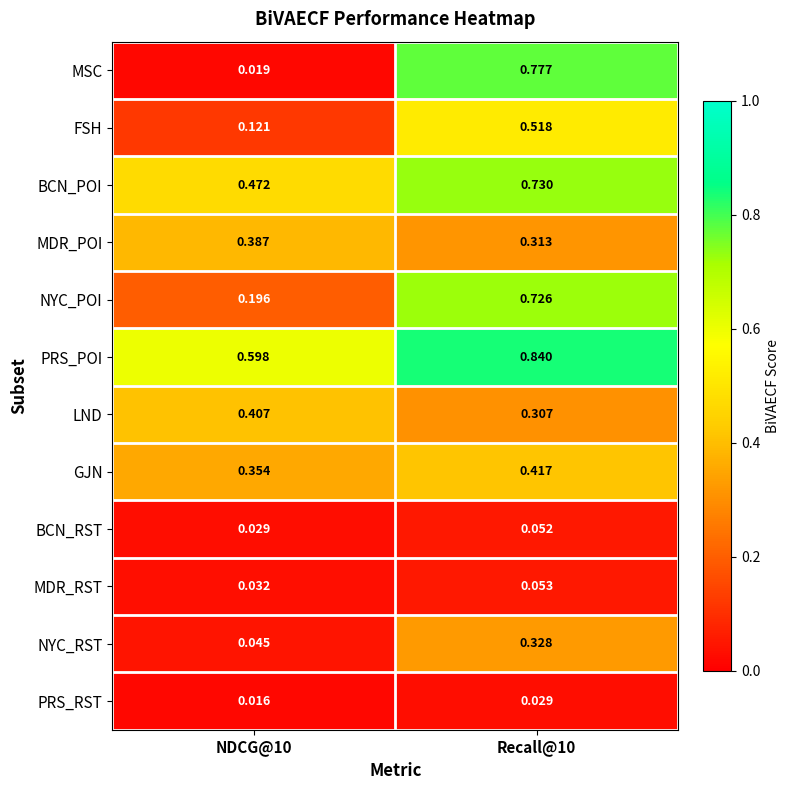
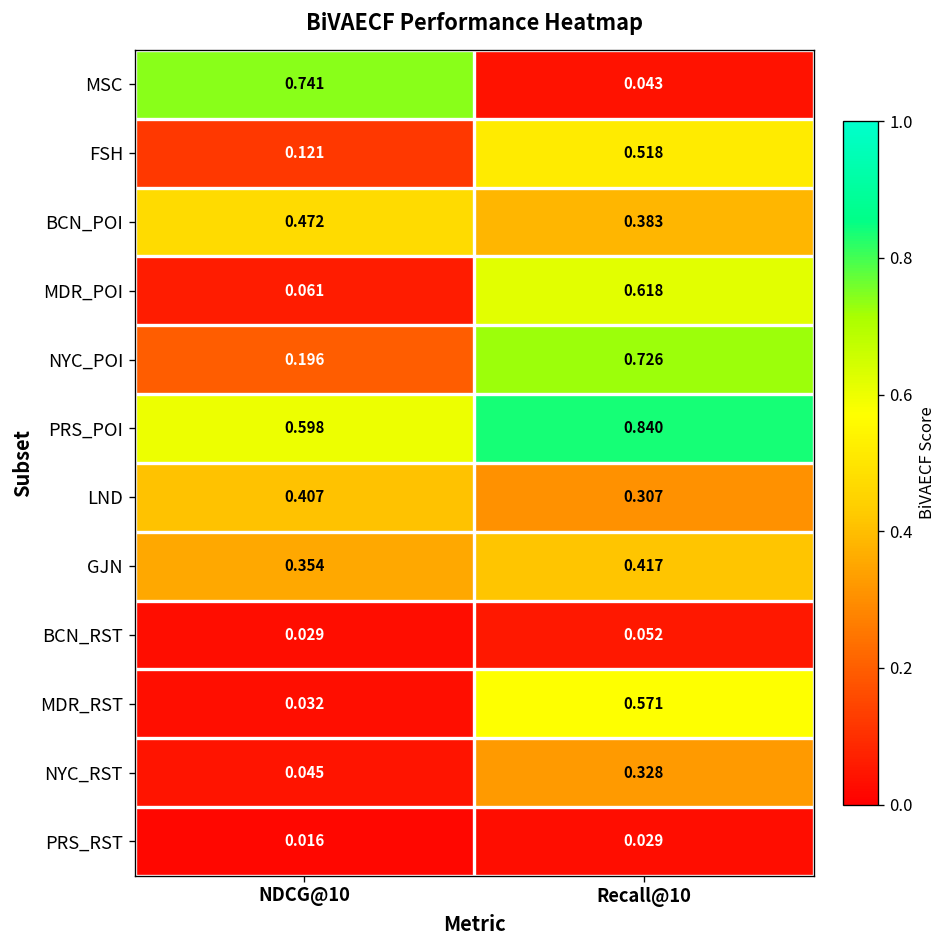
MSC, NDCG@10: 0.019 -> 0.741
MSC, Recall@10: 0.777 -> 0.043
BCN_POI, Recall@10: 0.730 -> 0.383
MDR_POI, NDCG@10: 0.387 -> 0.061
MDR_POI, Recall@10: 0.313 -> 0.618
MDR_RST, Recall@10: 0.053 -> 0.571
